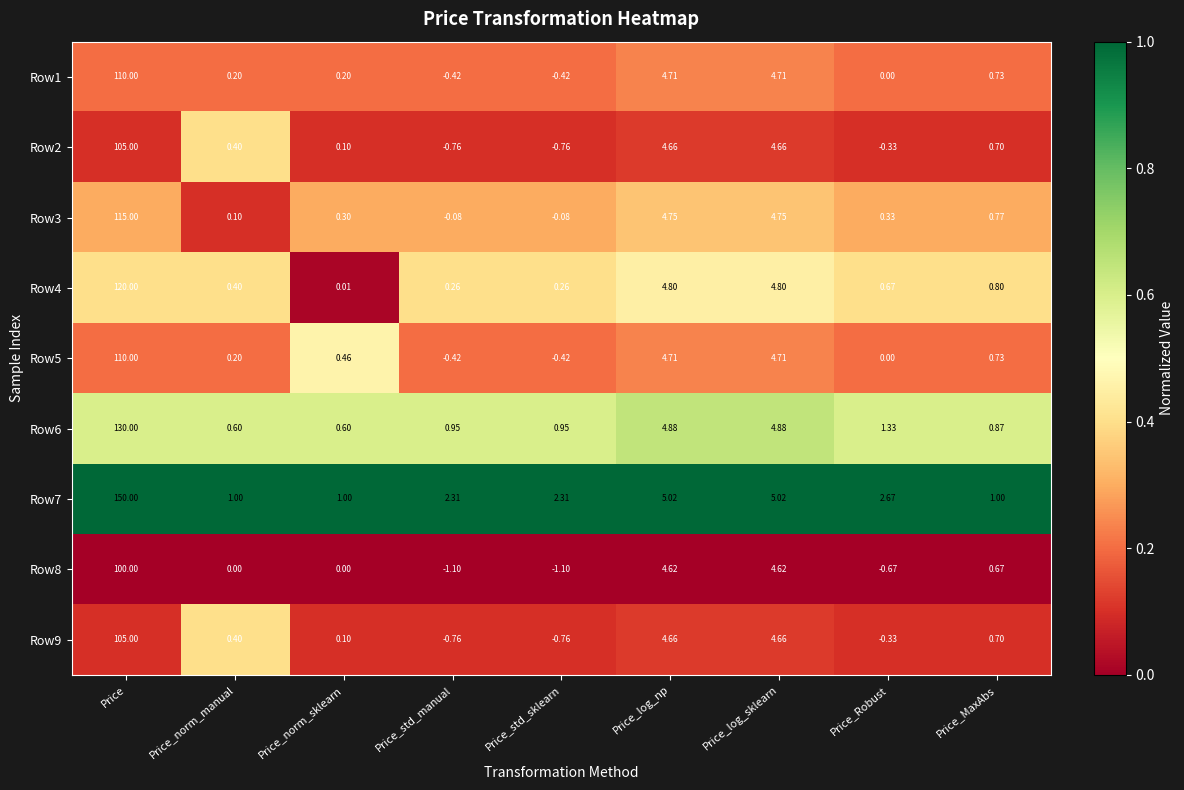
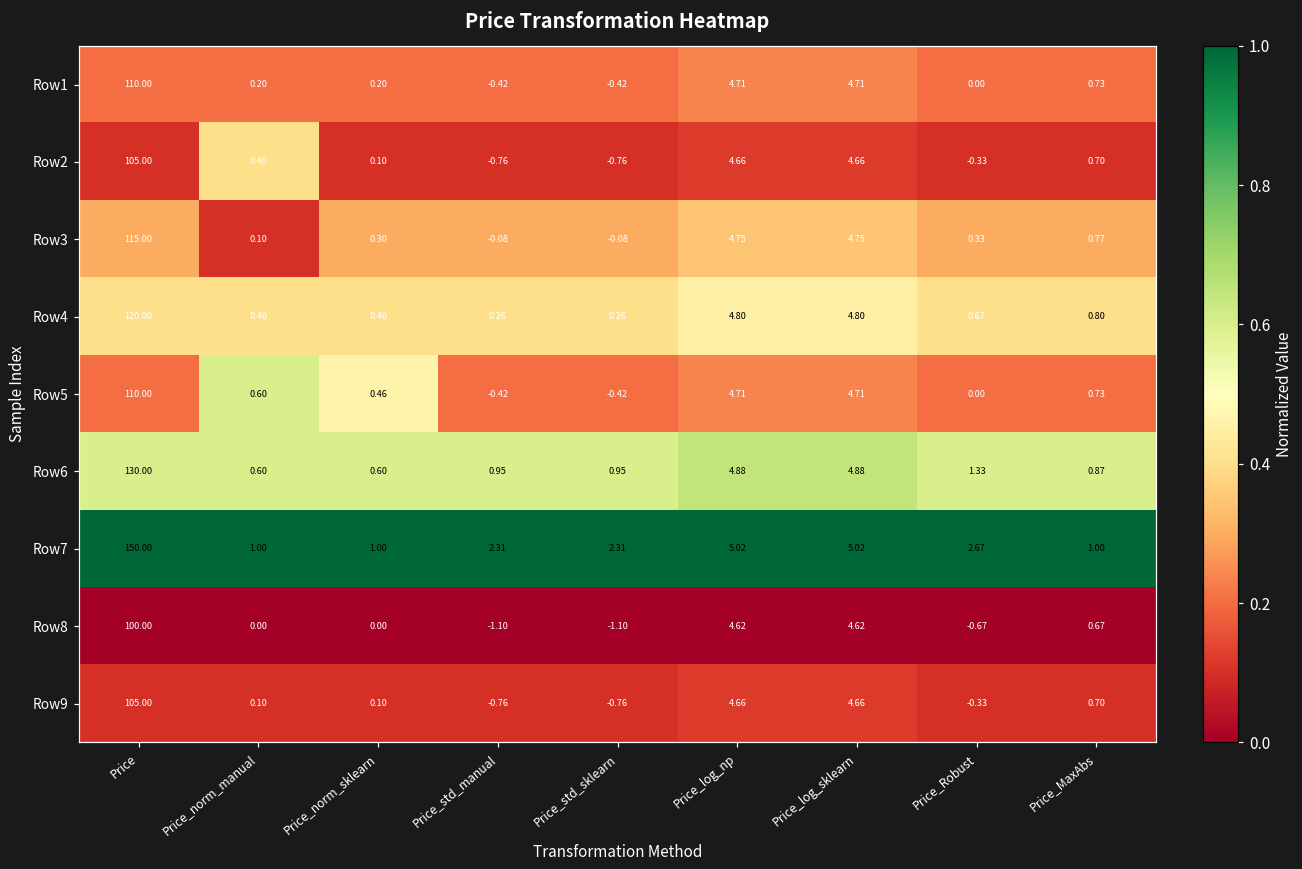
Row4, Price_norm_sklearn: 0.01 -> 0.40
Row5, Price_norm_manual: 0.20 -> 0.60
Row9, Price_norm_manual: 0.40 -> 0.10
